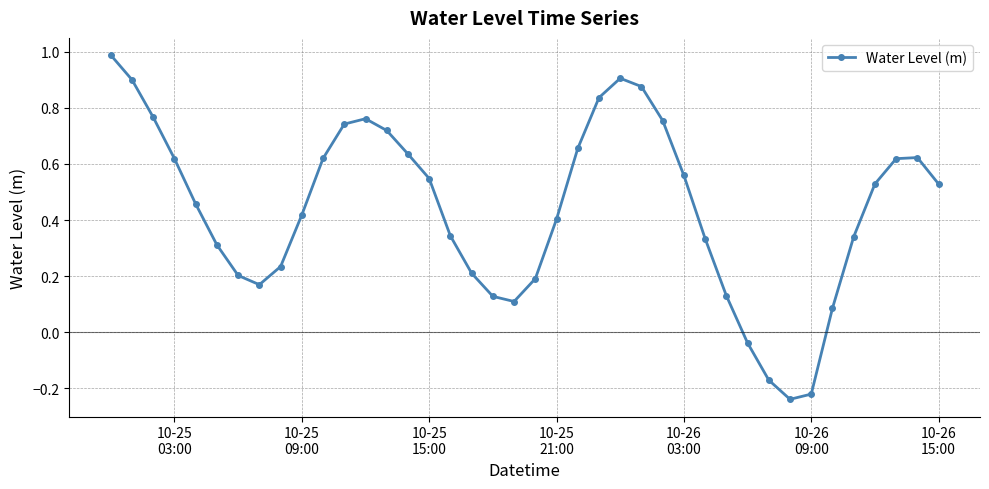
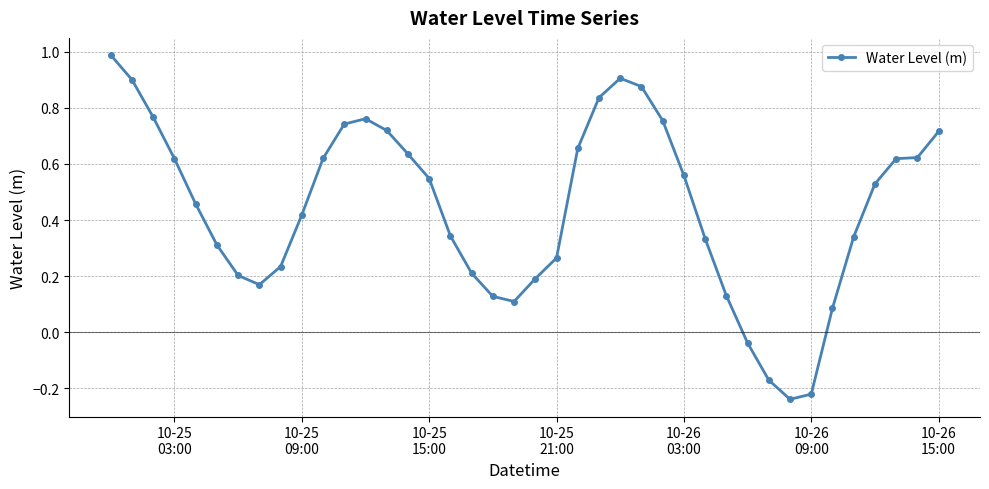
10-25 21:00: 0.40 -> 0.27
10-26 15:00: 0.53 -> 0.72
